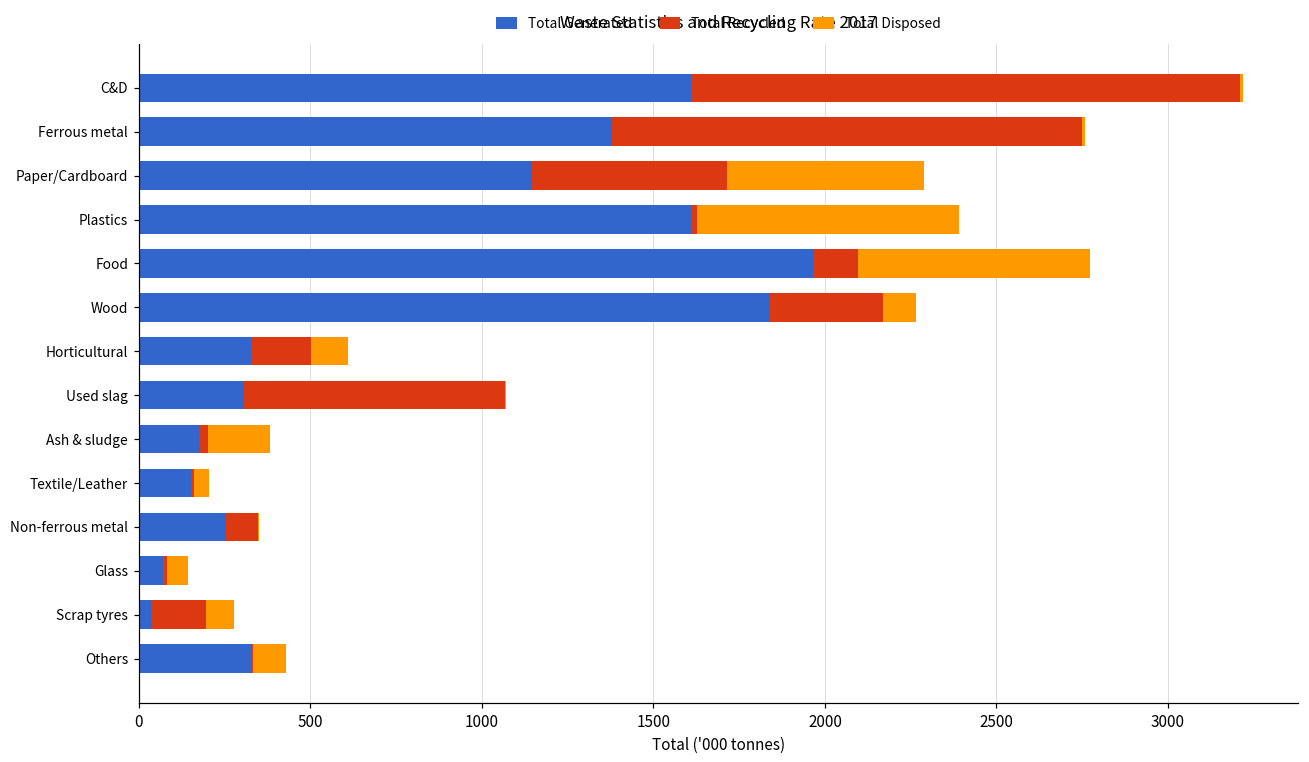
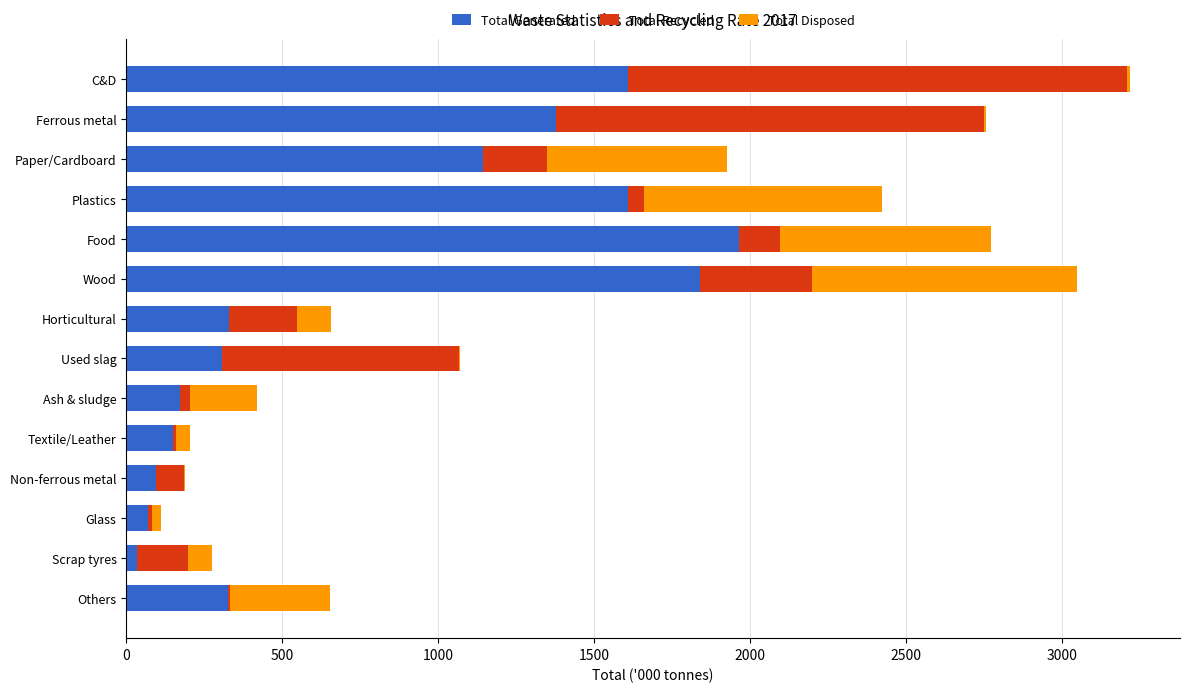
Total Recycled, Paper/Cardboard: 570 -> 200
Total Recycled, Plastics: 20 -> 50
Total Recycled, Wood: 330 -> 360
Total Disposed, Wood: 100 -> 850
Total Recycled, Horticultural: 170 -> 220
Total Disposed, Ash & sludge: 180 -> 220
Total Generated, Non-ferrous metal: 260 -> 90
Total Disposed, Glass: 60 -> 30
Total Disposed, Others: 100 -> 320
